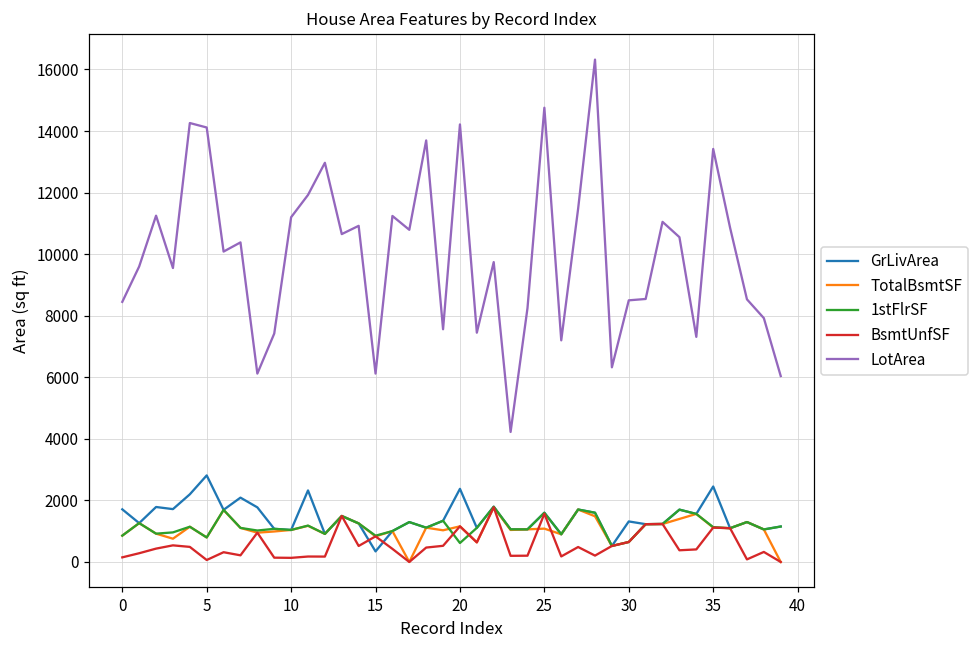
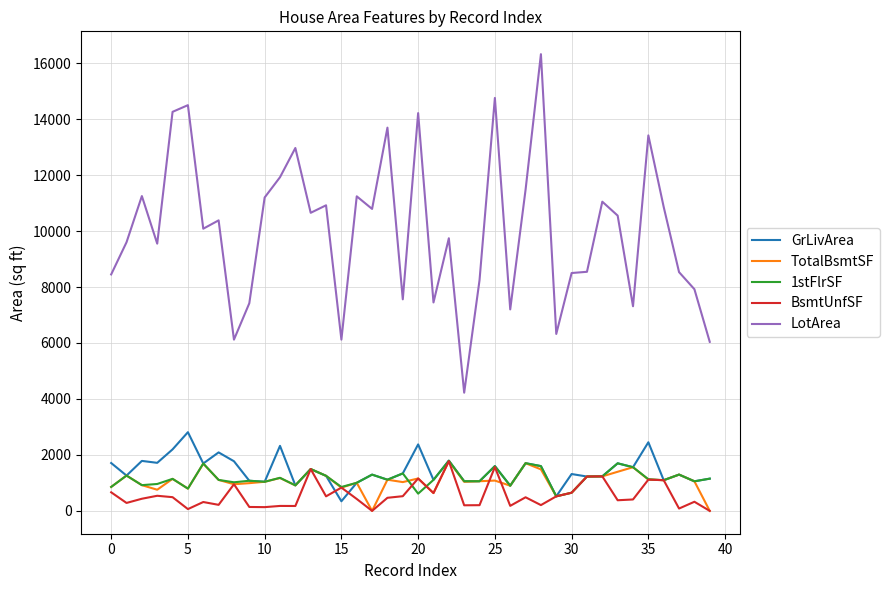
BsmtUnfSF, 0: 200 -> 700
LotArea, 5: 14100 -> 14500
